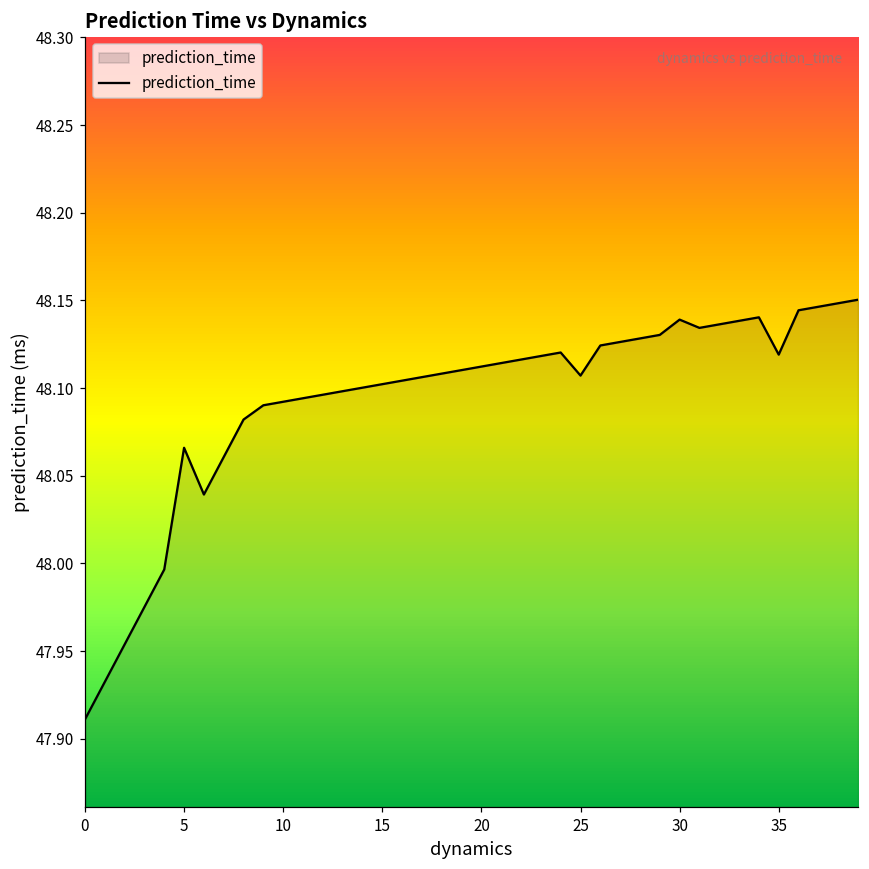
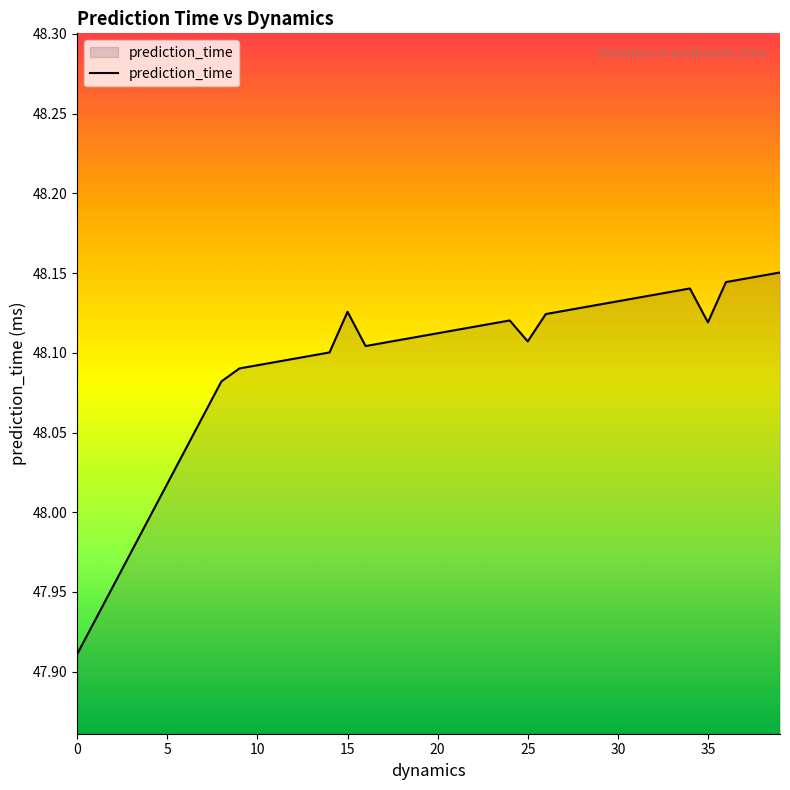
5: 48.066 -> 48.018
15: 48.102 -> 48.126
30: 48.139 -> 48.132
